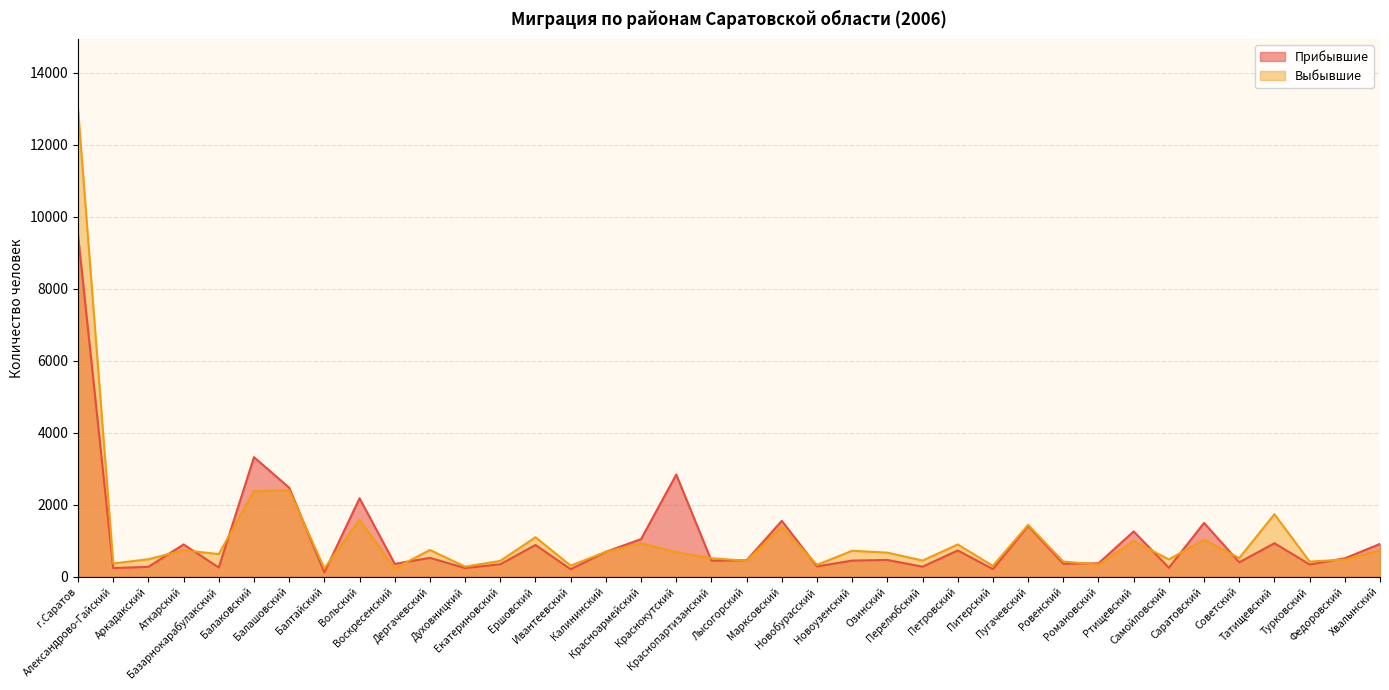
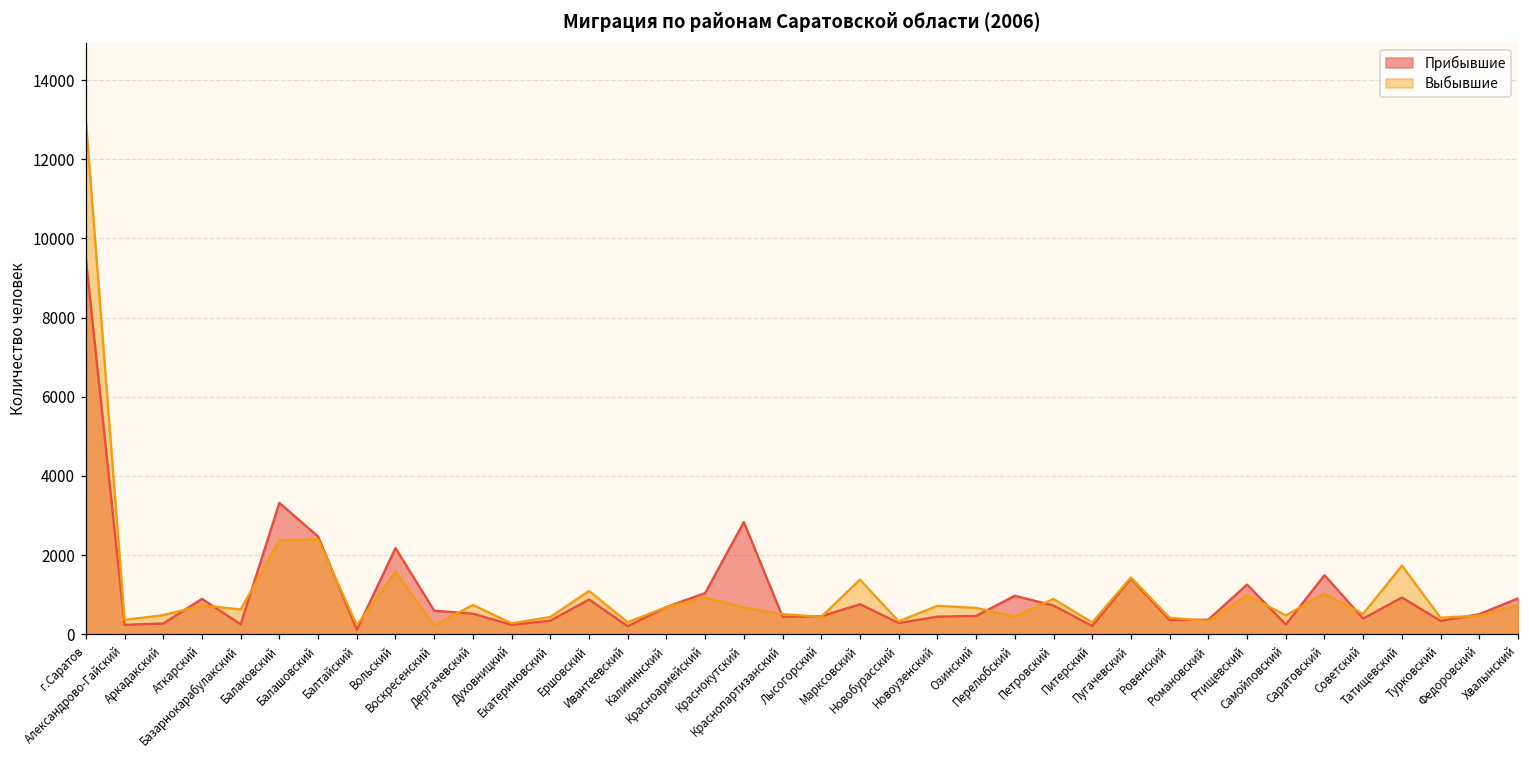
Прибывшие, Воскресенский: 400 -> 600
Прибывшие, Марксовский: 1500 -> 800
Прибывшие, Перелюбский: 300 -> 1000
